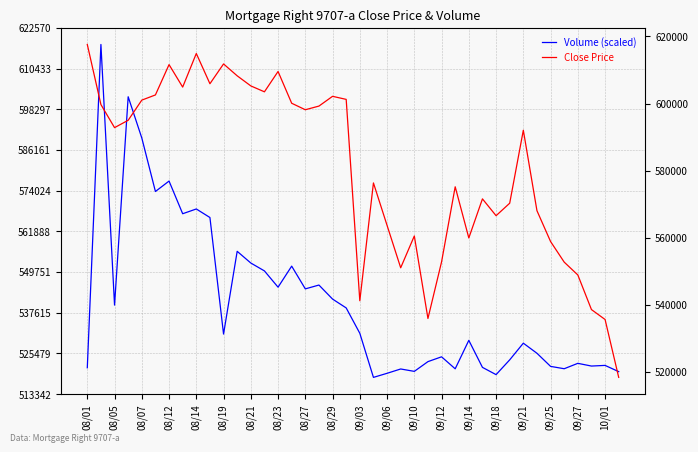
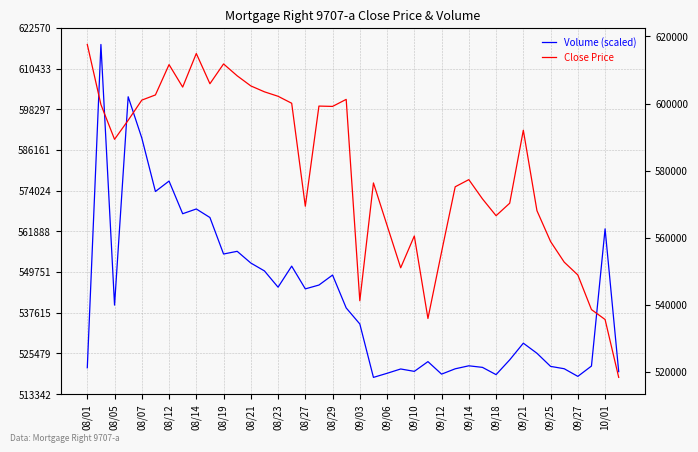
Close Price, 08/05: 593000 -> 589000
Volume (scaled), 08/19: 531000 -> 555000
Close Price, 08/23: 610000 -> 602000
Close Price, 08/27: 598000 -> 569000
Volume (scaled), 08/29: 542000 -> 549000
Close Price, 08/29: 602000 -> 599000
Volume (scaled), 09/03: 531000 -> 534000
Volume (scaled), 09/12: 524000 -> 519000
Close Price, 09/12: 553000 -> 556000
Volume (scaled), 09/14: 529000 -> 522000
Close Price, 09/14: 560000 -> 577000
Volume (scaled), 09/27: 522000 -> 519000
Volume (scaled), 10/01: 522000 -> 563000
